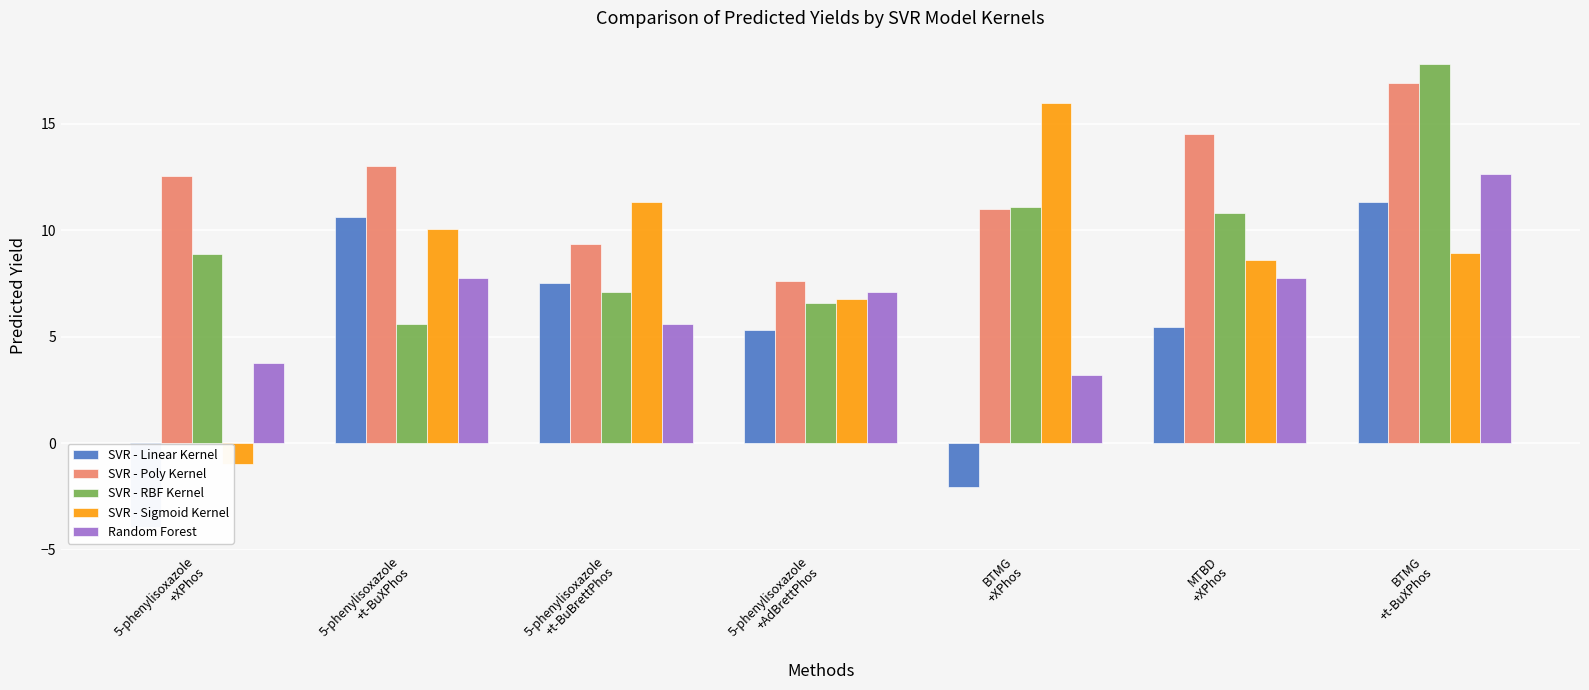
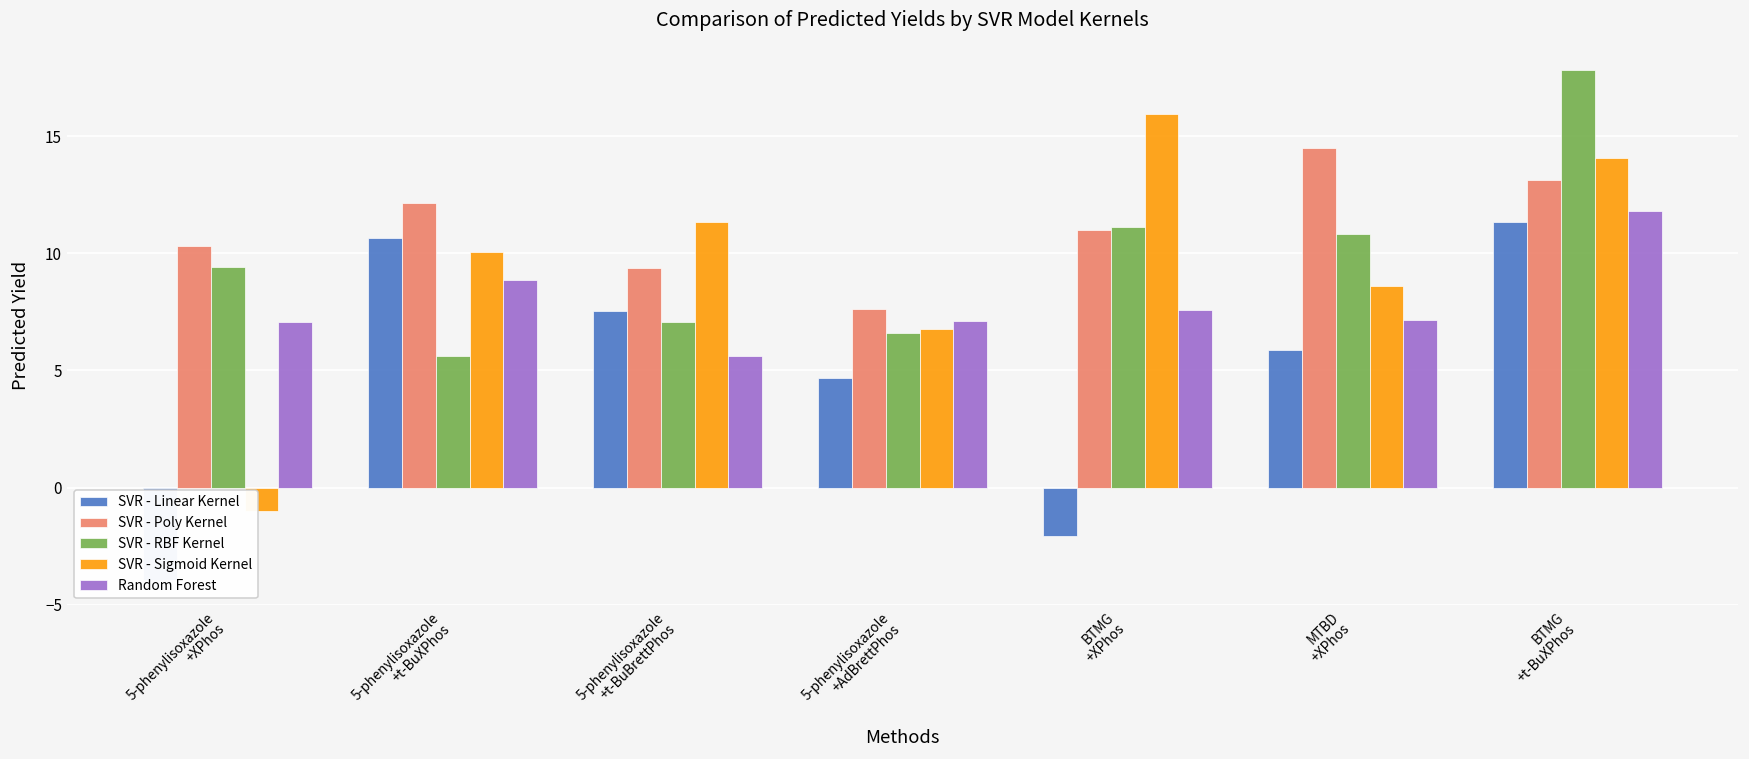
SVR - Poly Kernel, 5-phenylisoxazole +XPhos: 12.5 -> 10.3
SVR - RBF Kernel, 5-phenylisoxazole +XPhos: 8.9 -> 9.4
Random Forest, 5-phenylisoxazole +XPhos: 3.8 -> 7.1
SVR - Poly Kernel, 5-phenylisoxazole +t-BuXPhos: 13.0 -> 12.2
Random Forest, 5-phenylisoxazole +t-BuXPhos: 7.8 -> 8.9
SVR - Linear Kernel, 5-phenylisoxazole +AdBrettPhos: 5.3 -> 4.7
Random Forest, BTMG +XPhos: 3.2 -> 7.6
SVR - Linear Kernel, MTBD +XPhos: 5.5 -> 5.9
Random Forest, MTBD +XPhos: 7.7 -> 7.2
SVR - Poly Kernel, BTMG +t-BuXPhos: 16.9 -> 13.1
SVR - Sigmoid Kernel, BTMG +t-BuXPhos: 8.9 -> 14.1
Random Forest, BTMG +t-BuXPhos: 12.6 -> 11.8
